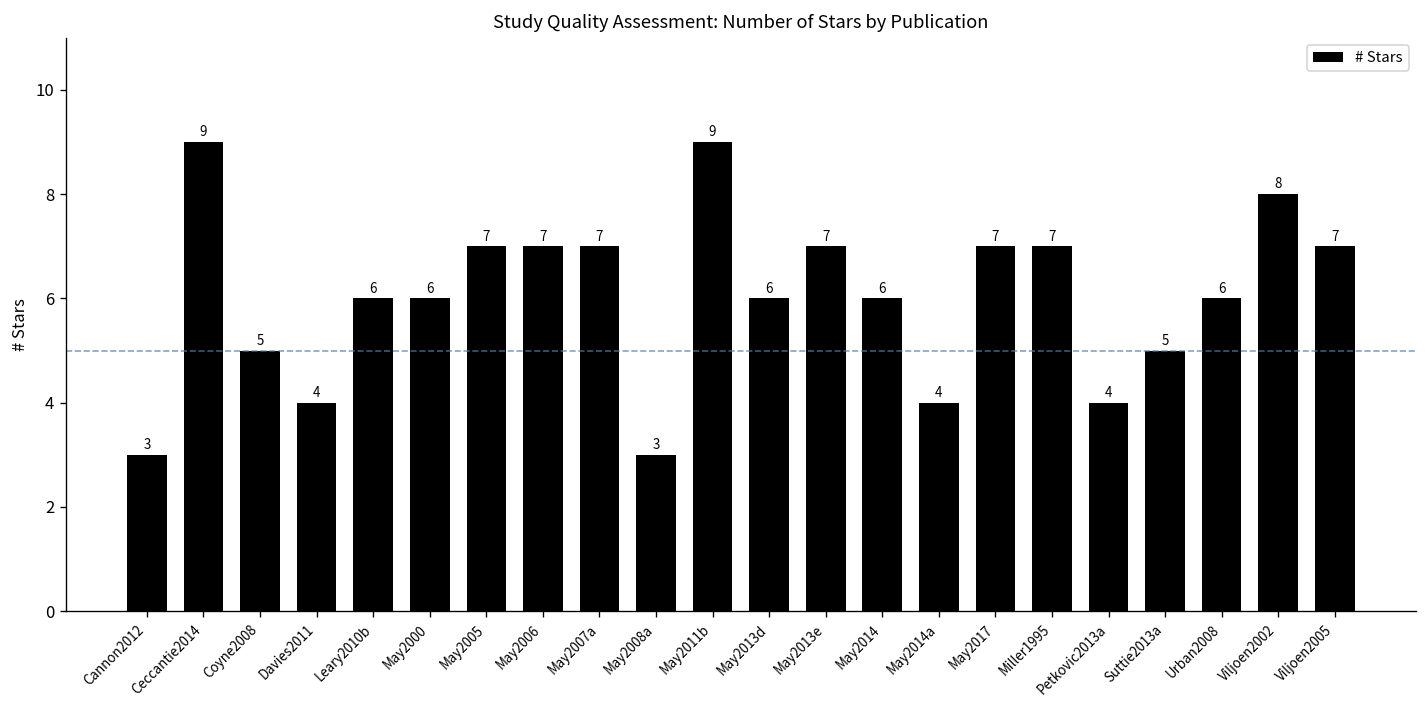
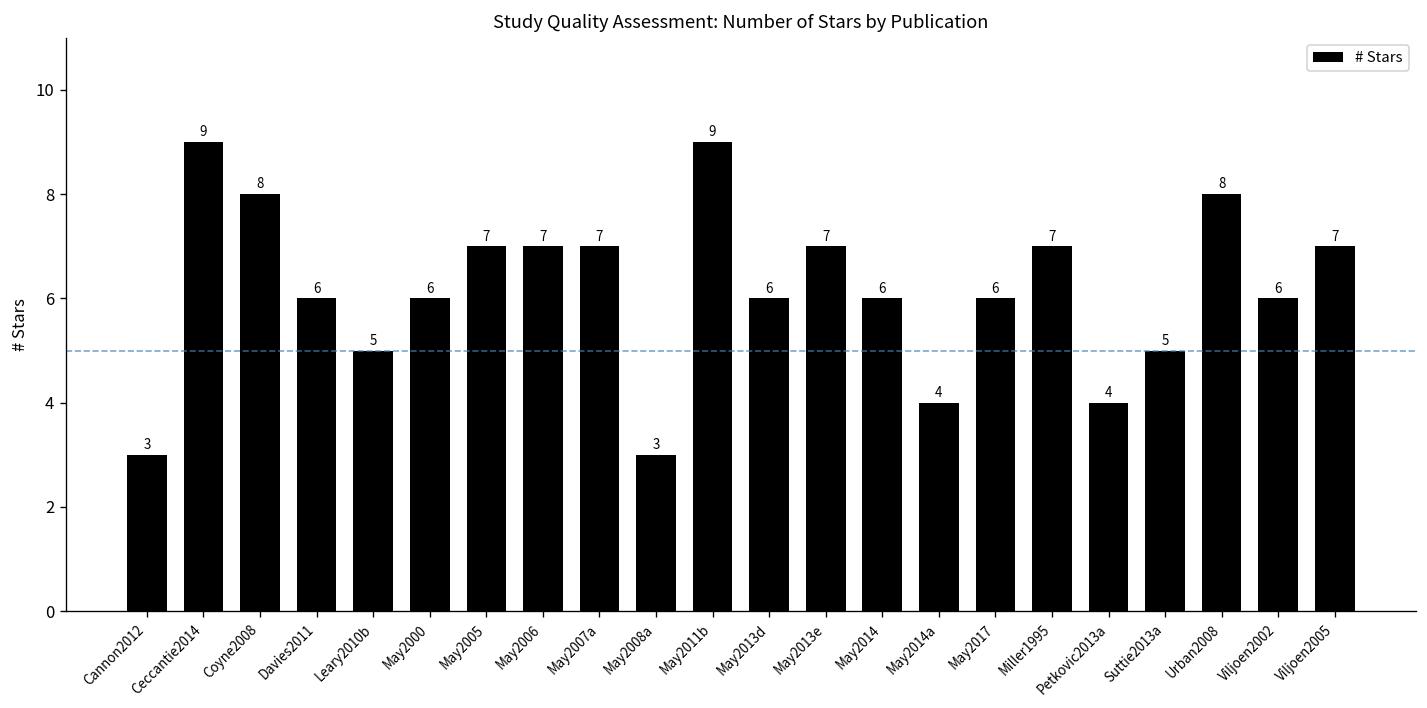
Coyne2008: 5 -> 8
Davies2011: 4 -> 6
Leary2010b: 6 -> 5
May2017: 7 -> 6
Urban2008: 6 -> 8
Viljoen2002: 8 -> 6
